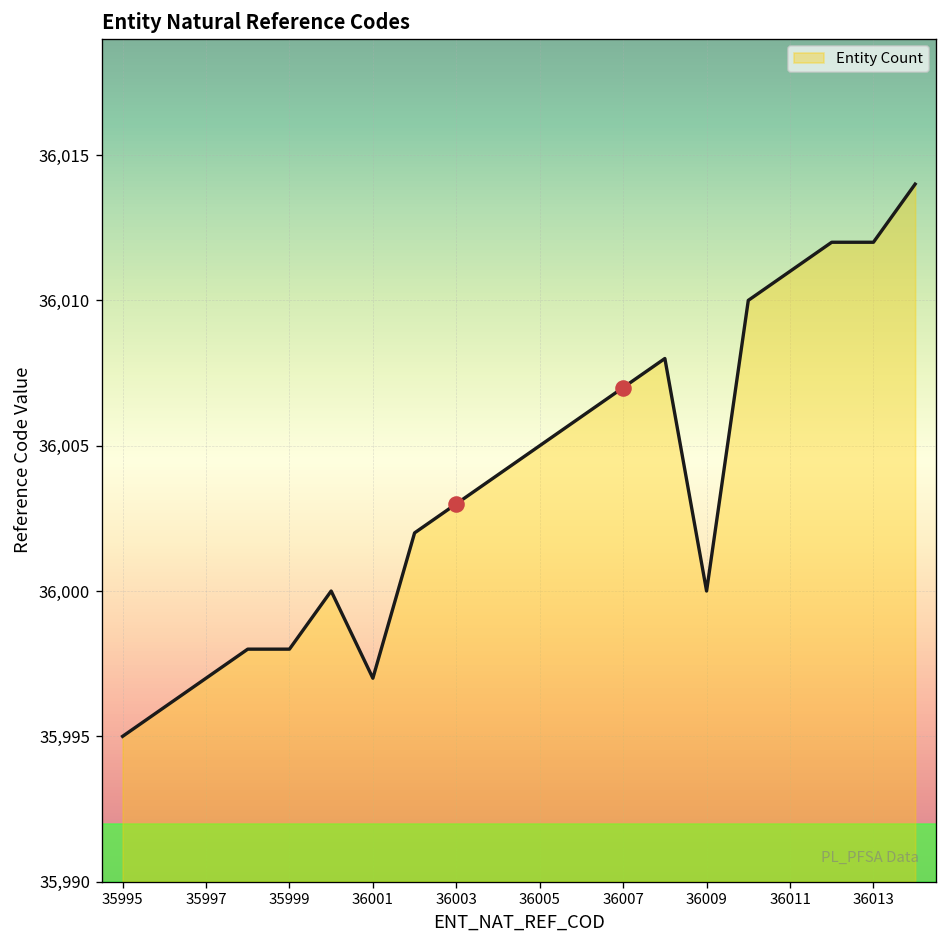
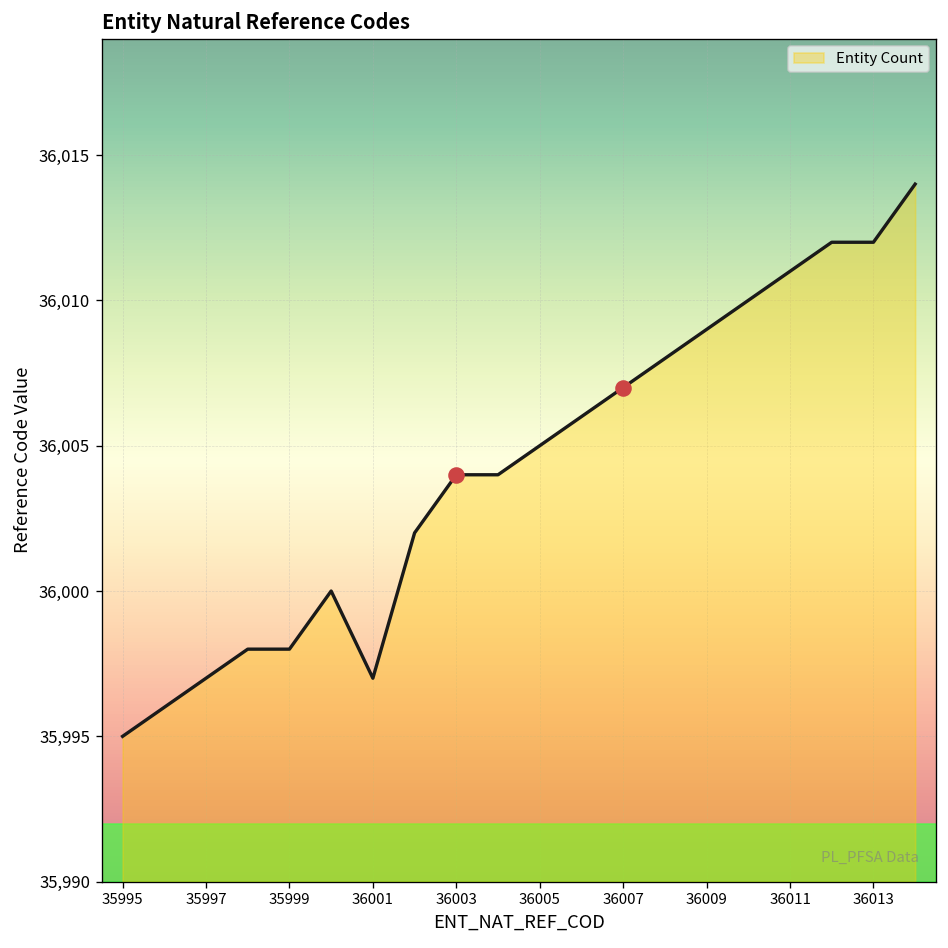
Entity Count, 36003: 36,003 -> 36,004
Entity Count, 36009: 36,000 -> 36,009
